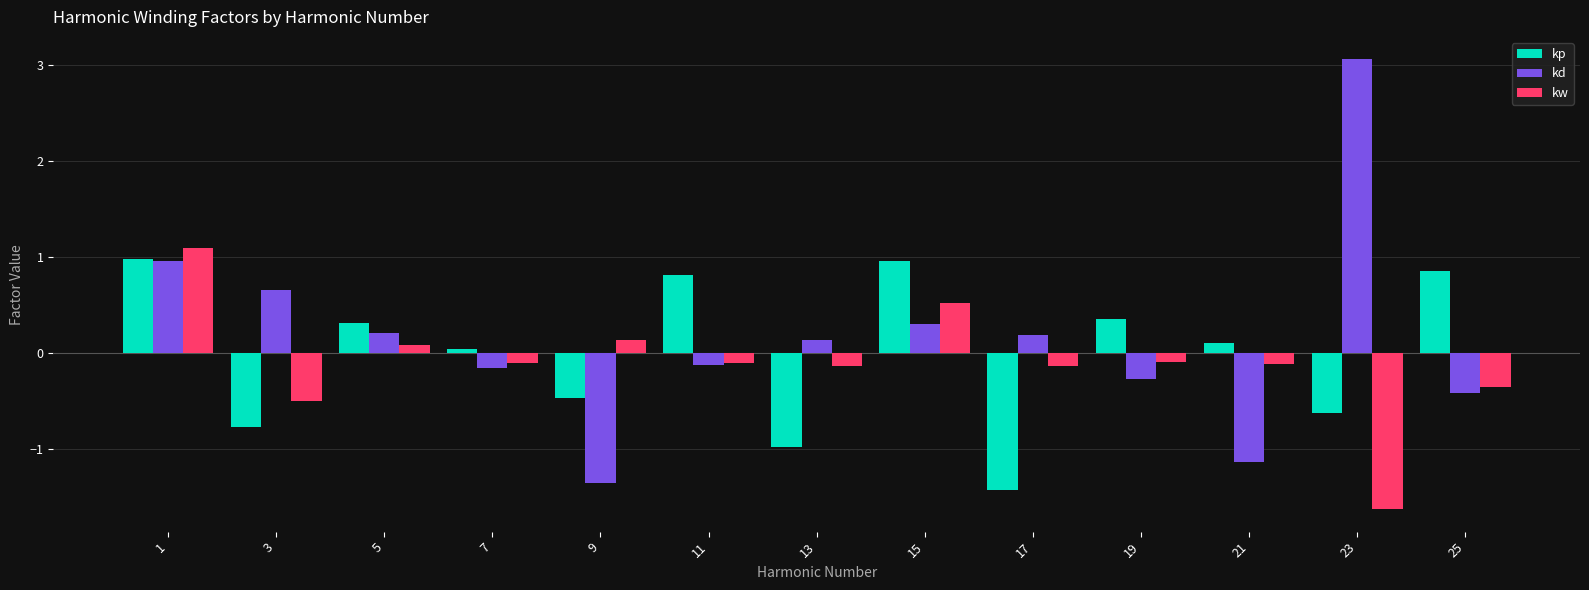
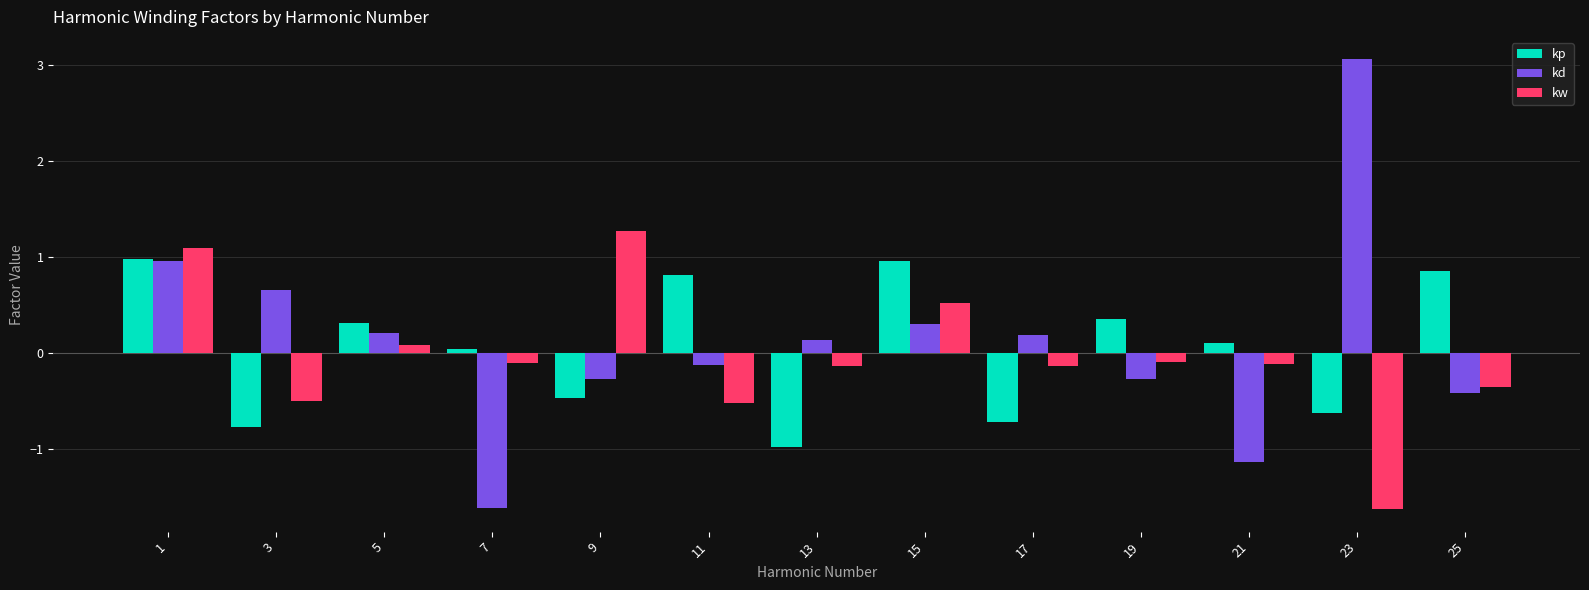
kd, 7: -0.2 -> -1.6
kd, 9: -1.4 -> -0.3
kw, 9: 0.1 -> 1.3
kw, 11: -0.1 -> -0.5
kp, 17: -1.4 -> -0.7
